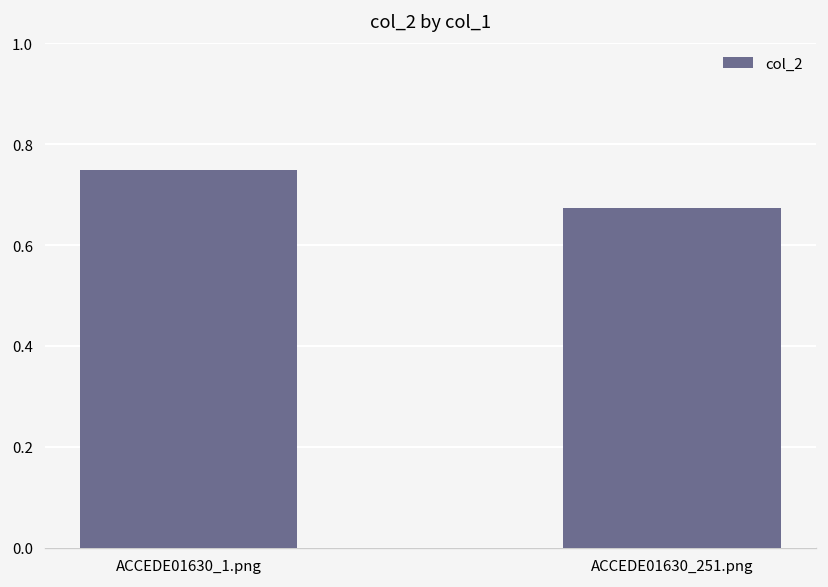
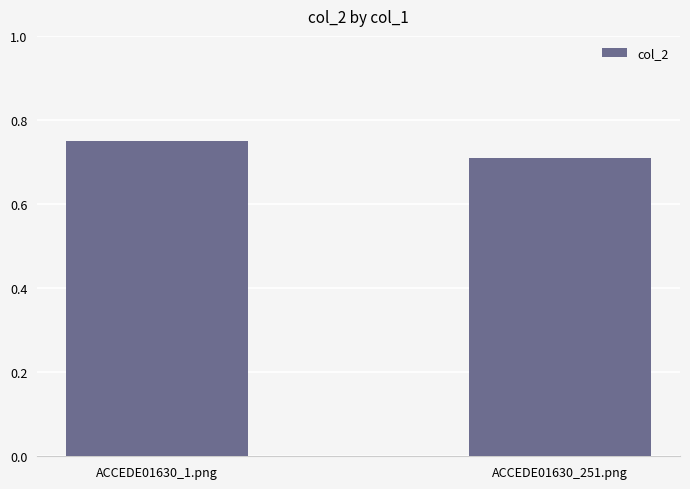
ACCEDE01630_251.png: 0.67 -> 0.71
